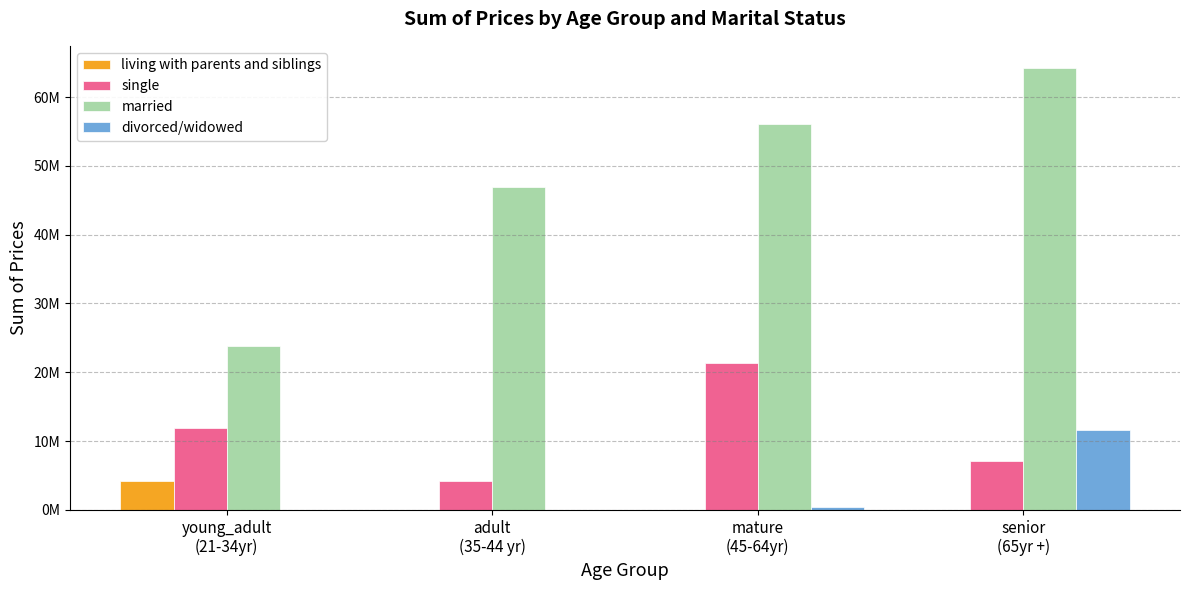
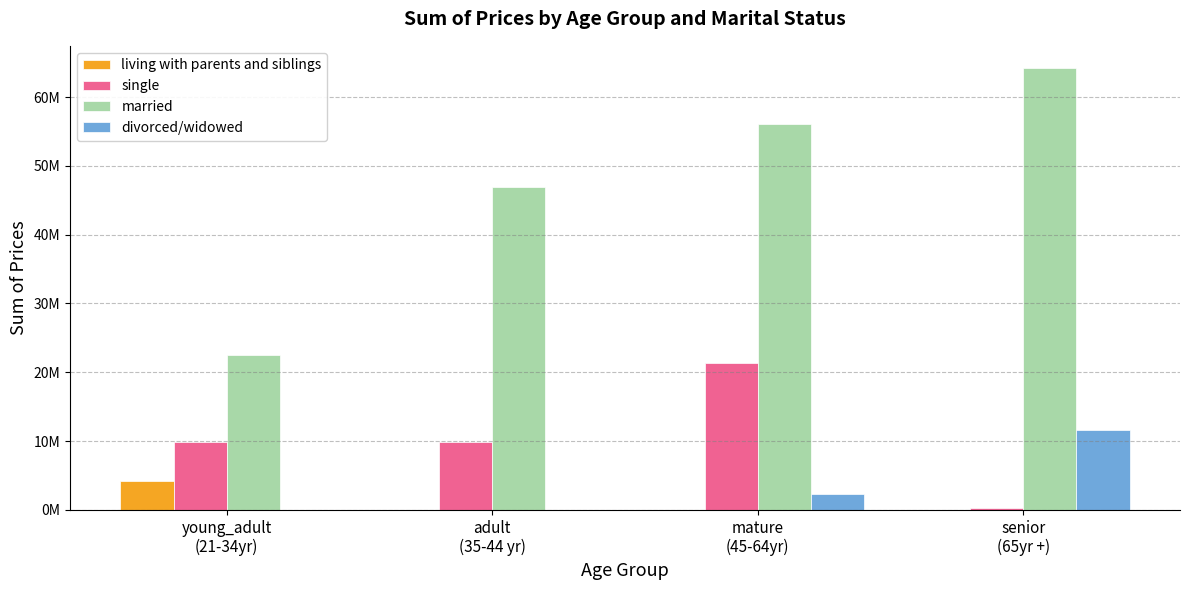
single, young_adult (21-34yr): 12000000 -> 10000000
married, young_adult (21-34yr): 24000000 -> 23000000
single, adult (35-44 yr): 4000000 -> 10000000
divorced/widowed, mature (45-64yr): 0 -> 2000000
single, senior (65yr +): 7000000 -> 0
